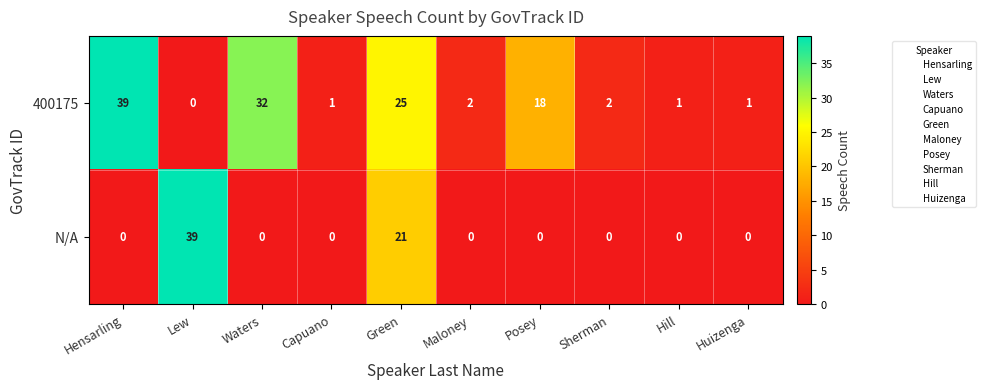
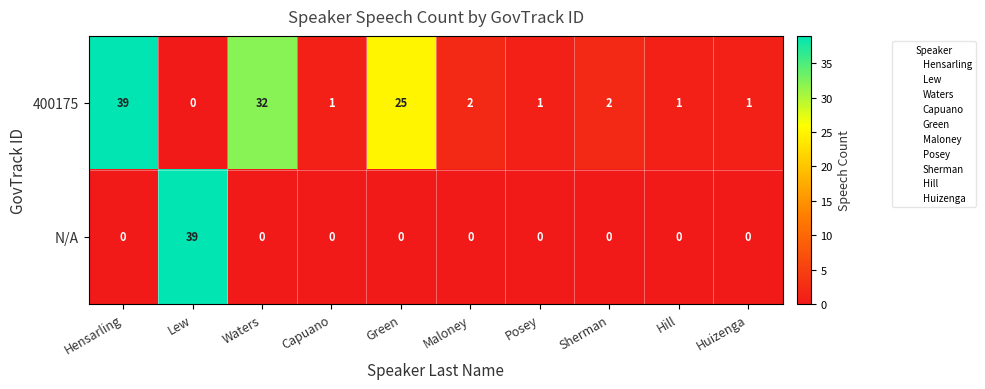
400175, Posey: 18 -> 1
N/A, Green: 21 -> 0
